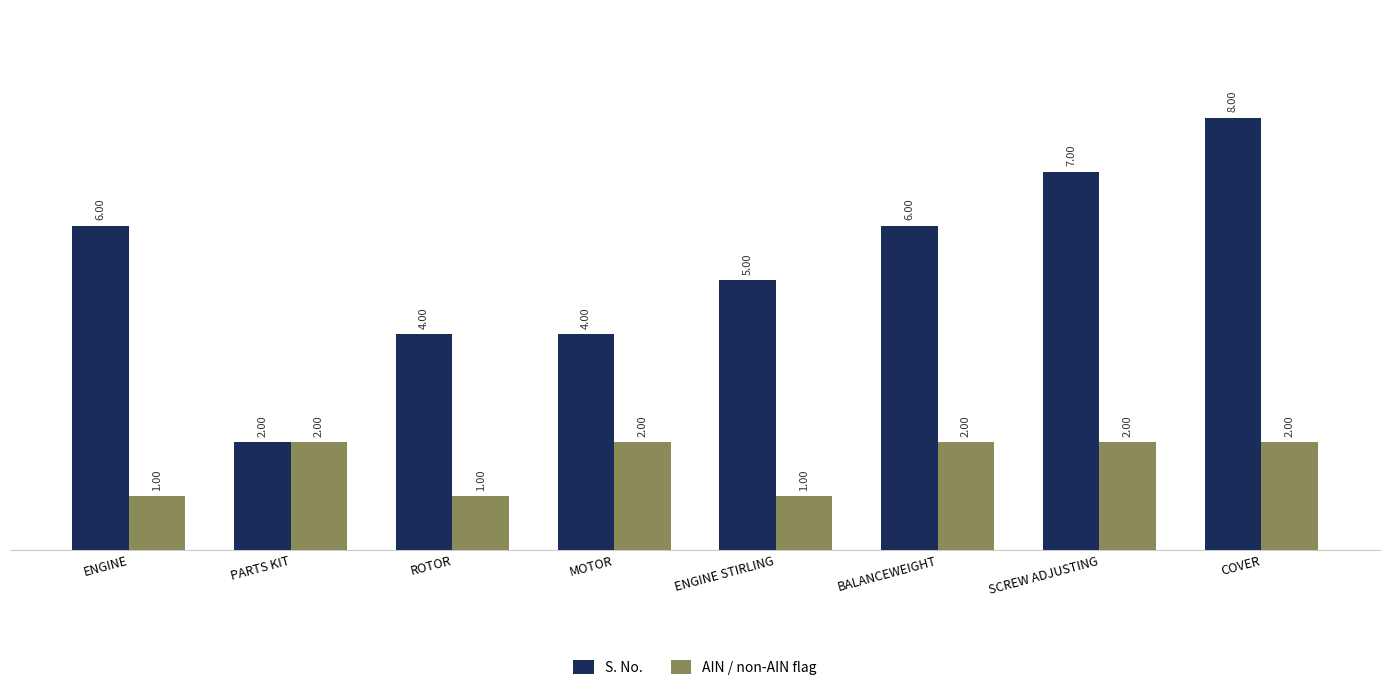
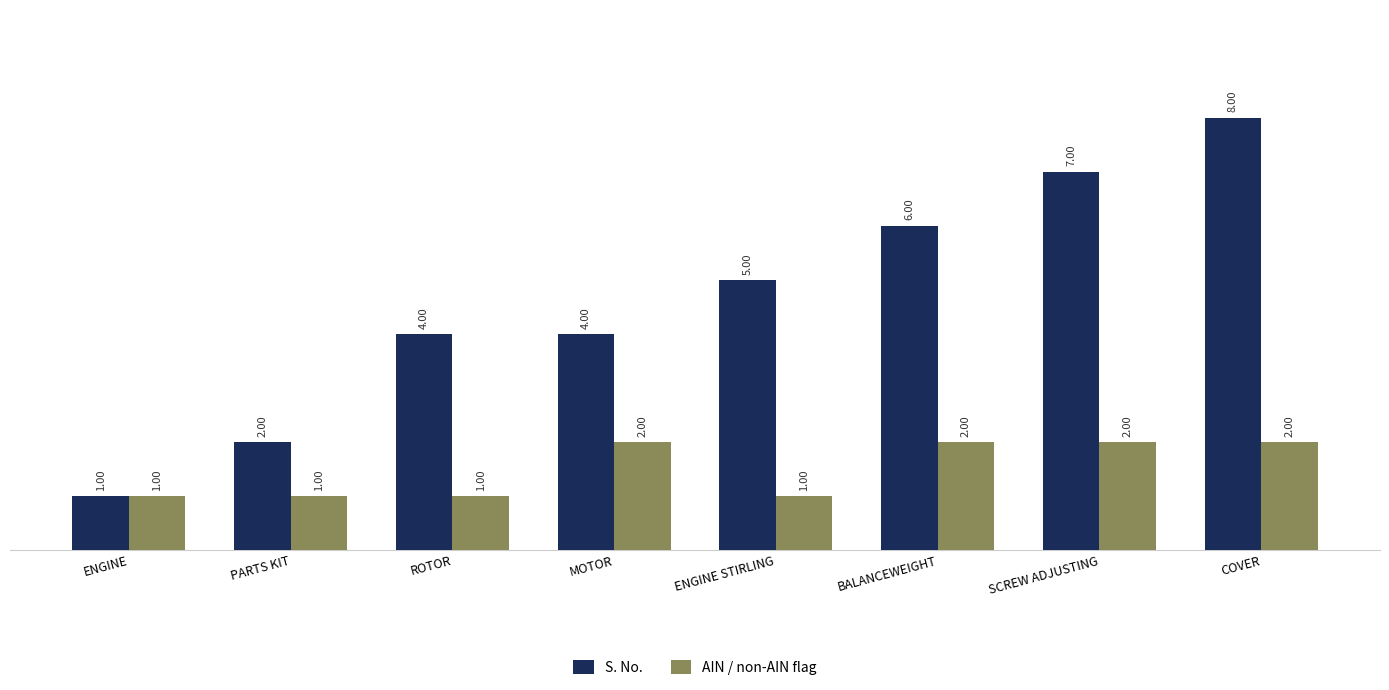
S. No., ENGINE: 6.00 -> 1.00
AIN / non-AIN flag, PARTS KIT: 2.00 -> 1.00
